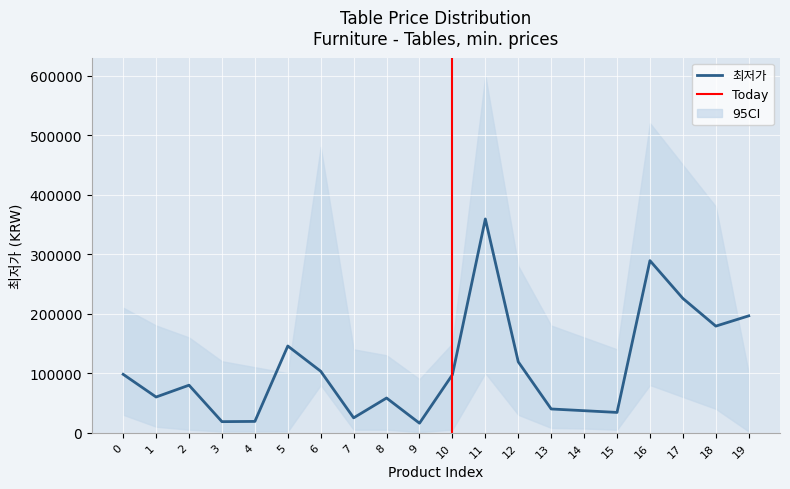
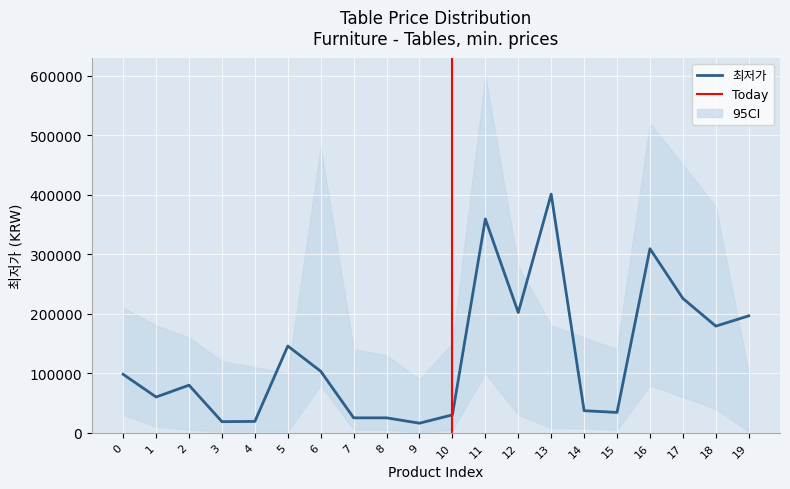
최저가, 8: 60000 -> 20000
최저가, 10: 100000 -> 30000
최저가, 12: 120000 -> 200000
최저가, 13: 40000 -> 400000
최저가, 16: 290000 -> 310000
